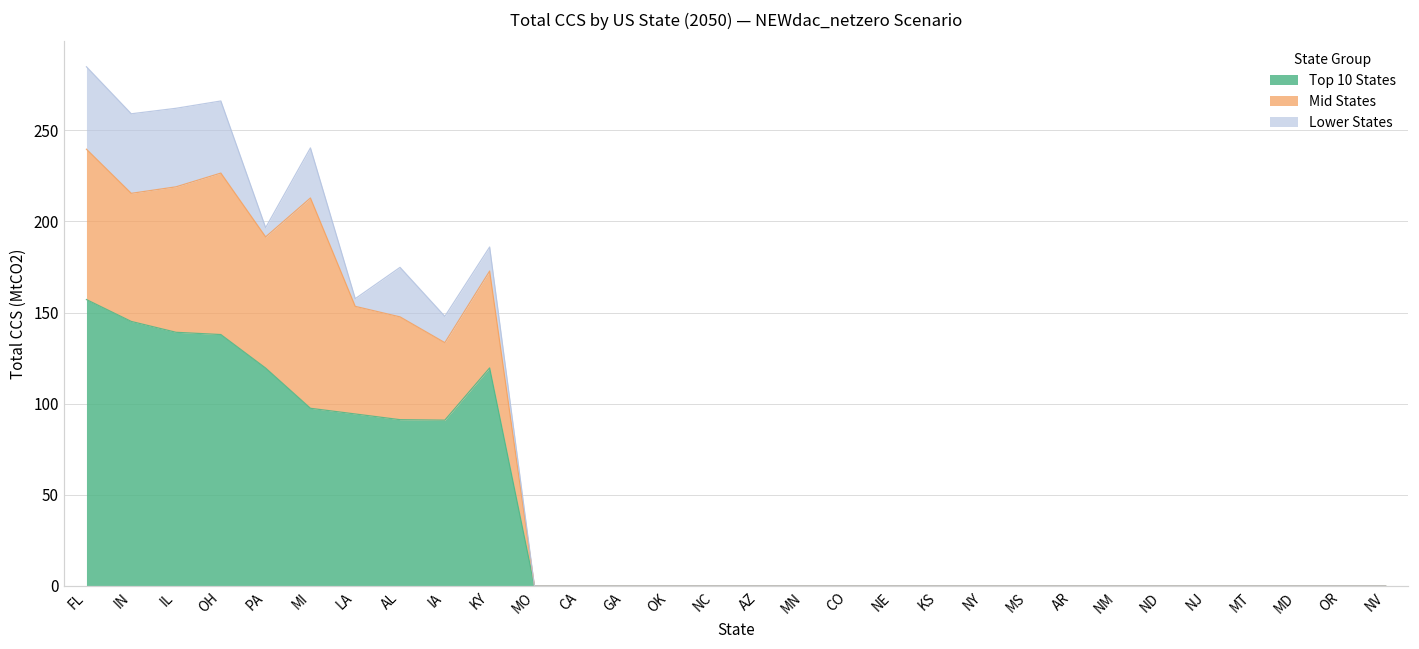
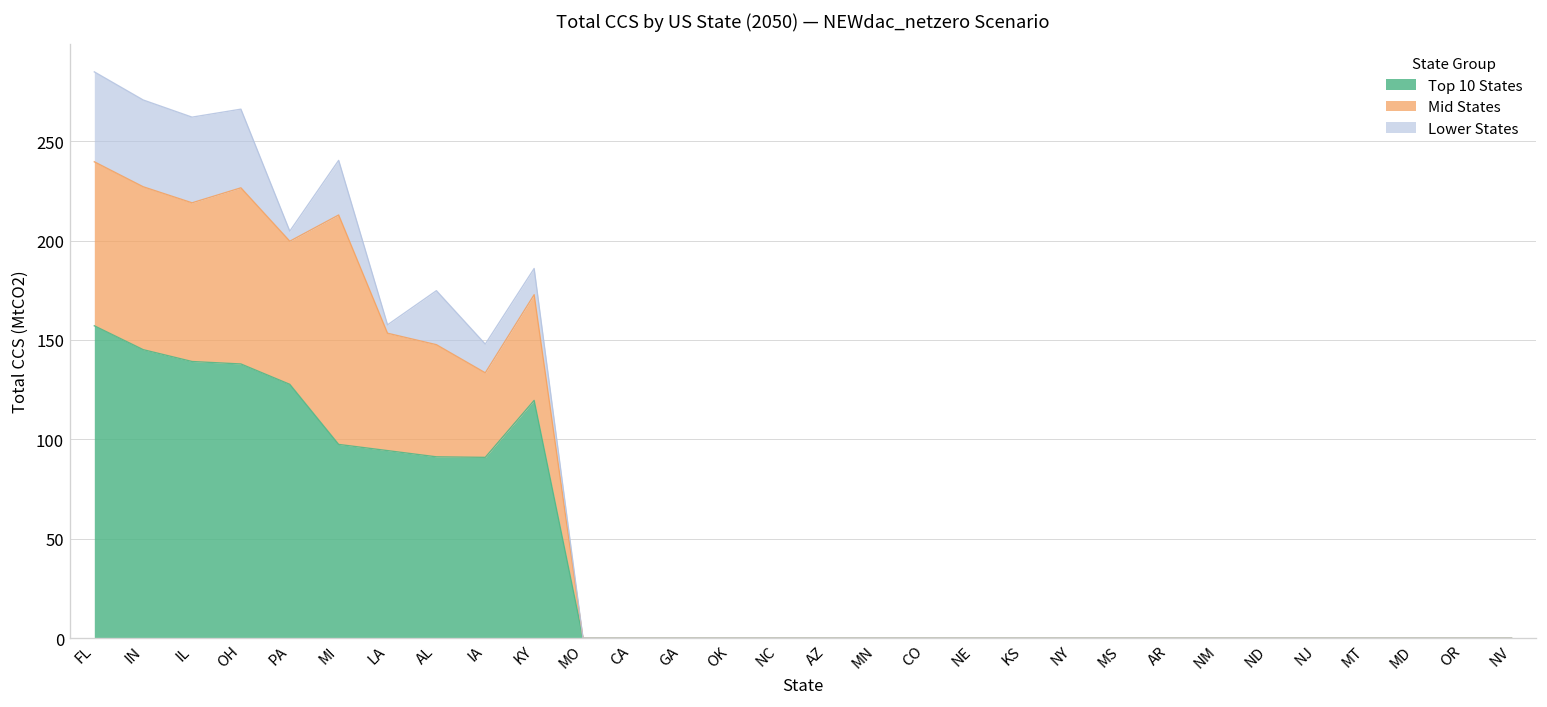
Mid States, IN: 70 -> 82
Top 10 States, PA: 120 -> 128
